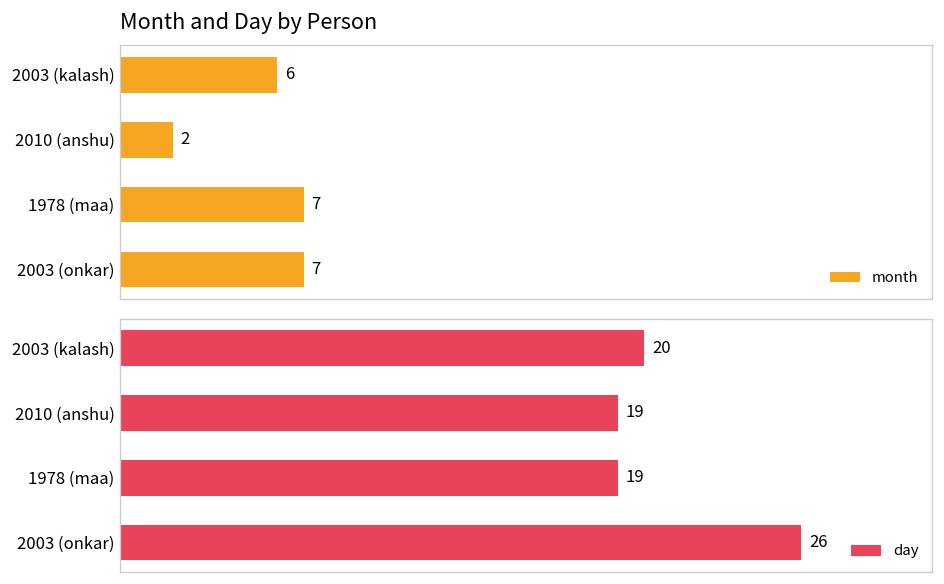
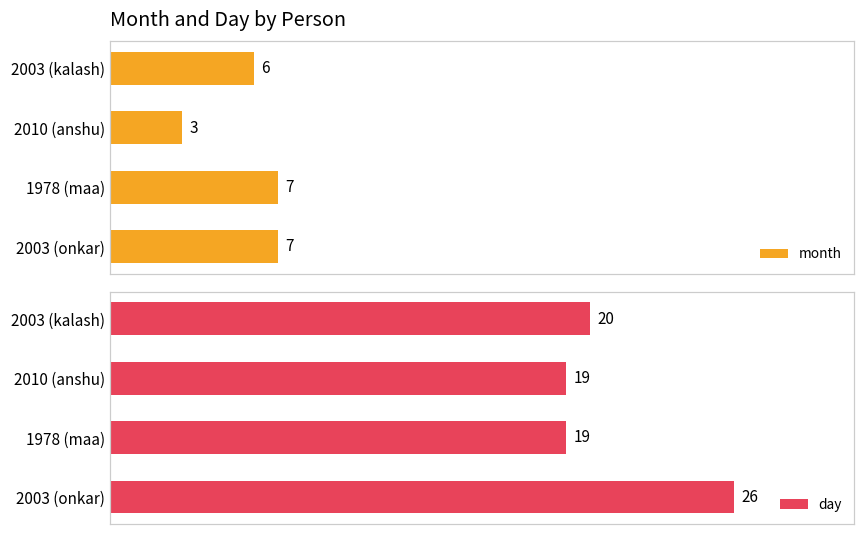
Month and Day by Person, 2010 (anshu): 2 -> 3
